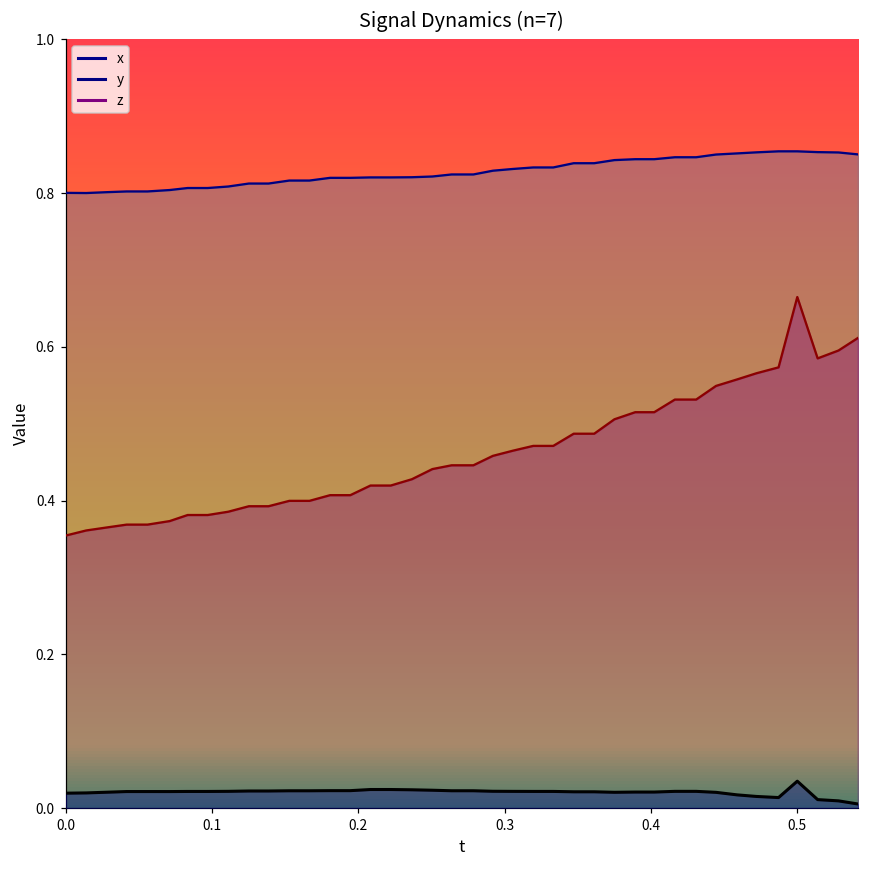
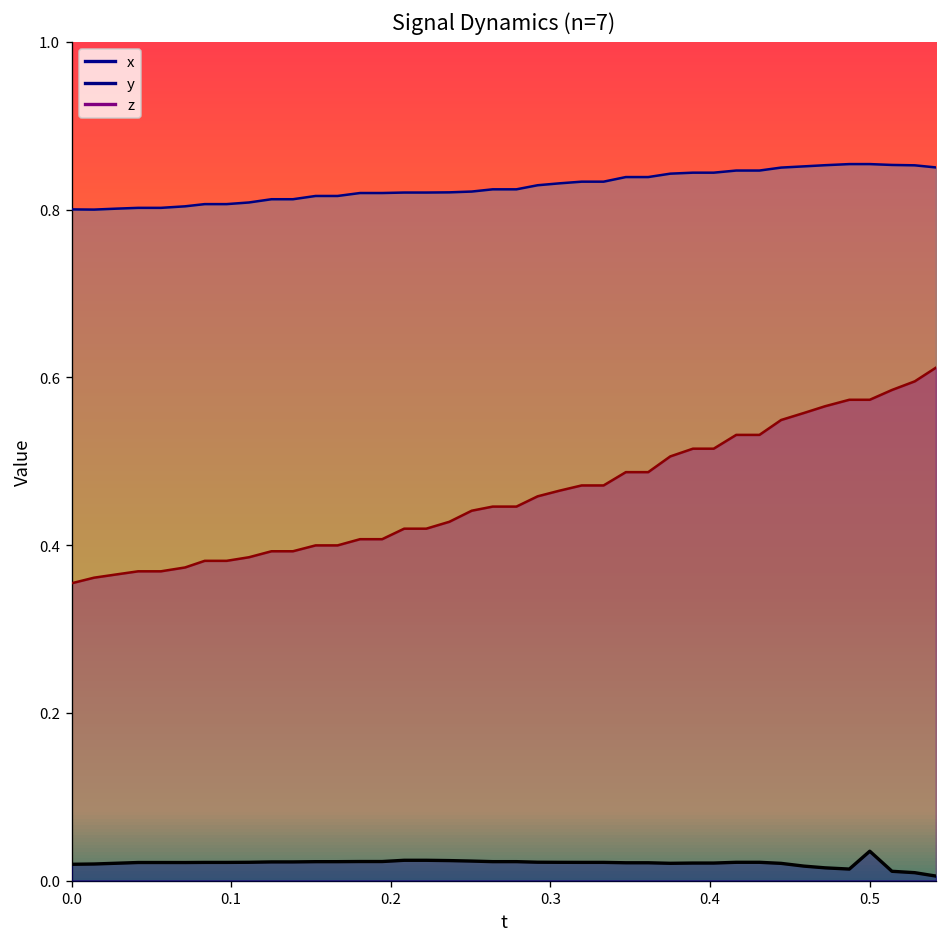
z, 0.5: 0.66 -> 0.57
